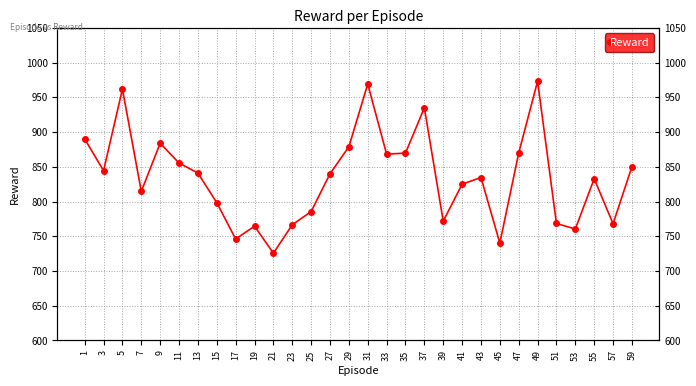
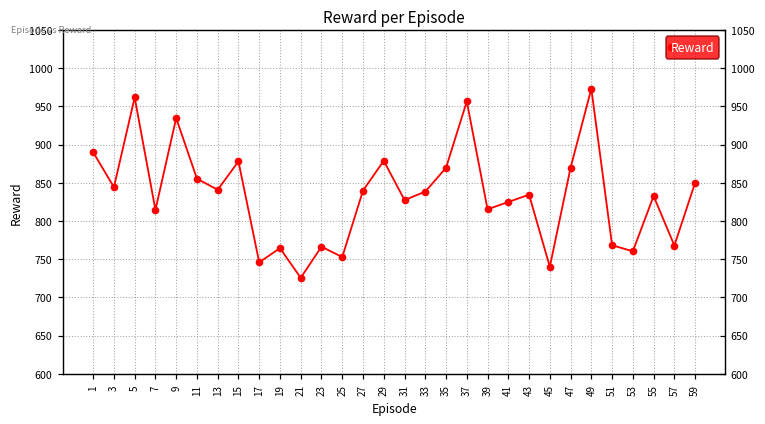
9: 880 -> 930
15: 800 -> 880
25: 790 -> 750
31: 970 -> 830
33: 870 -> 840
37: 930 -> 960
39: 770 -> 820
